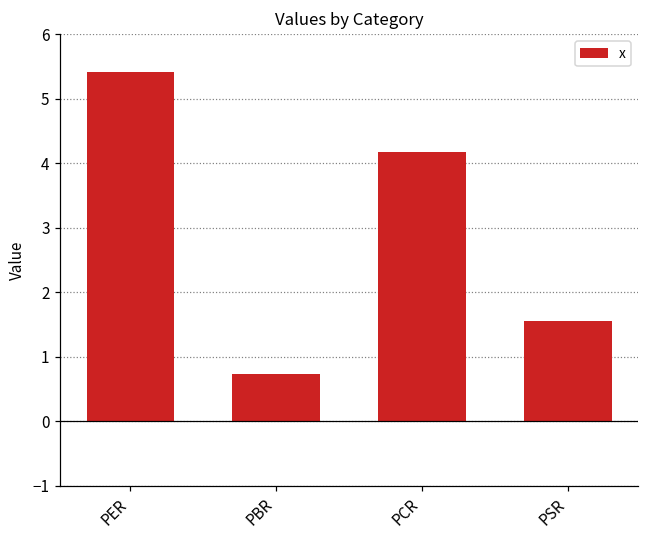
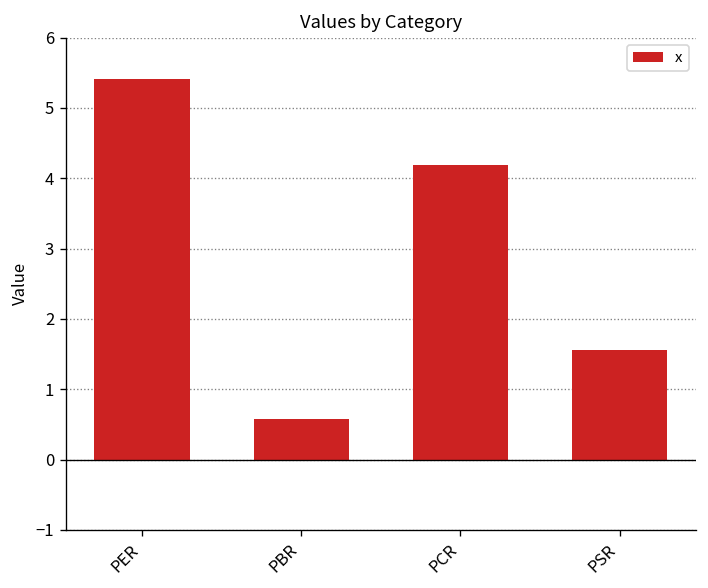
PBR: 0.7 -> 0.6
